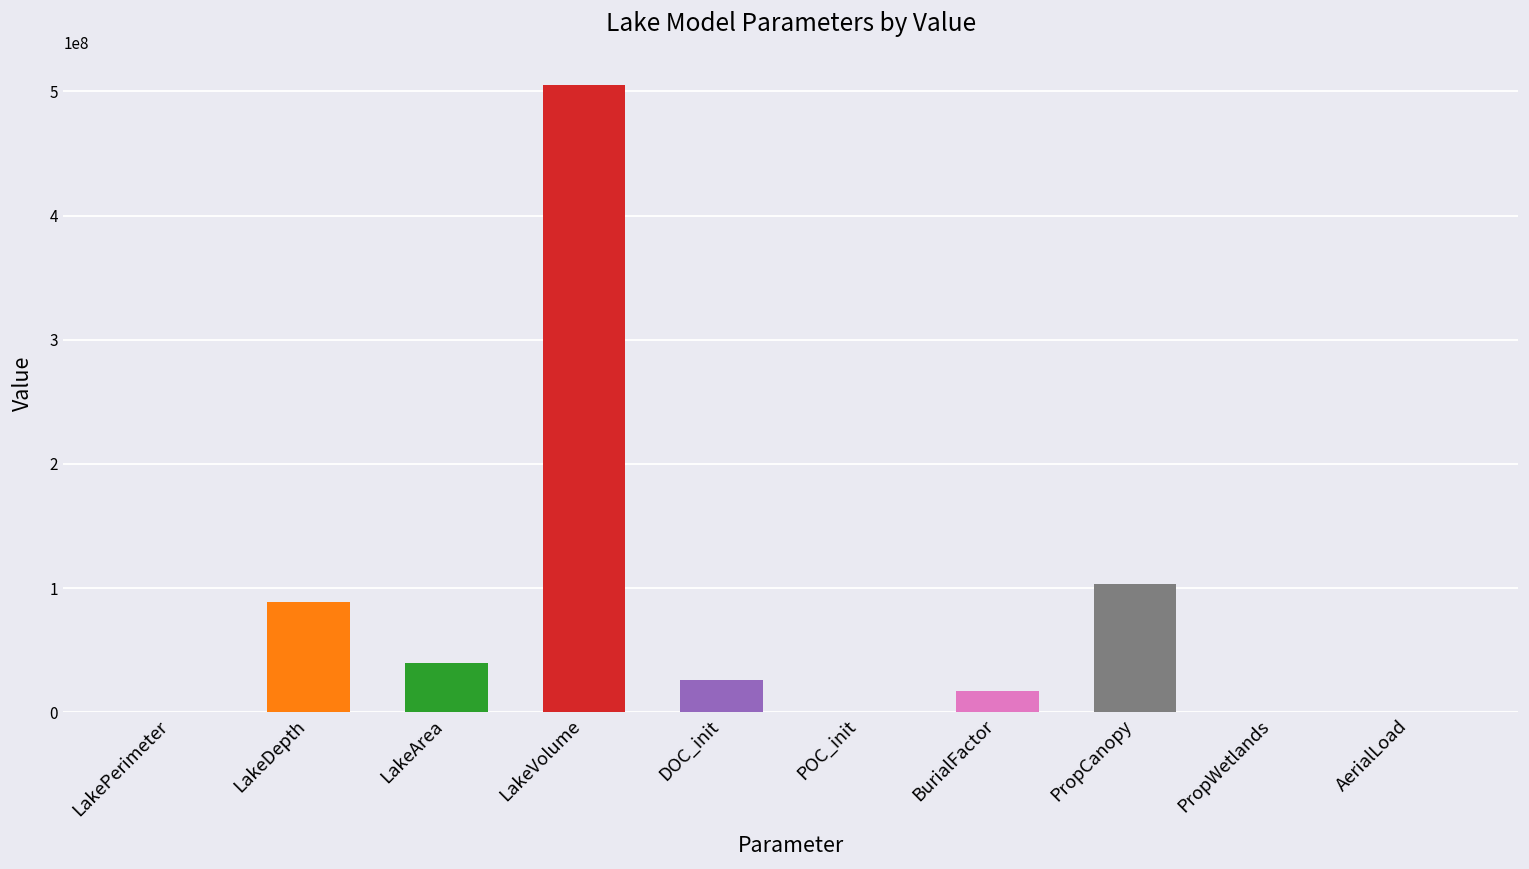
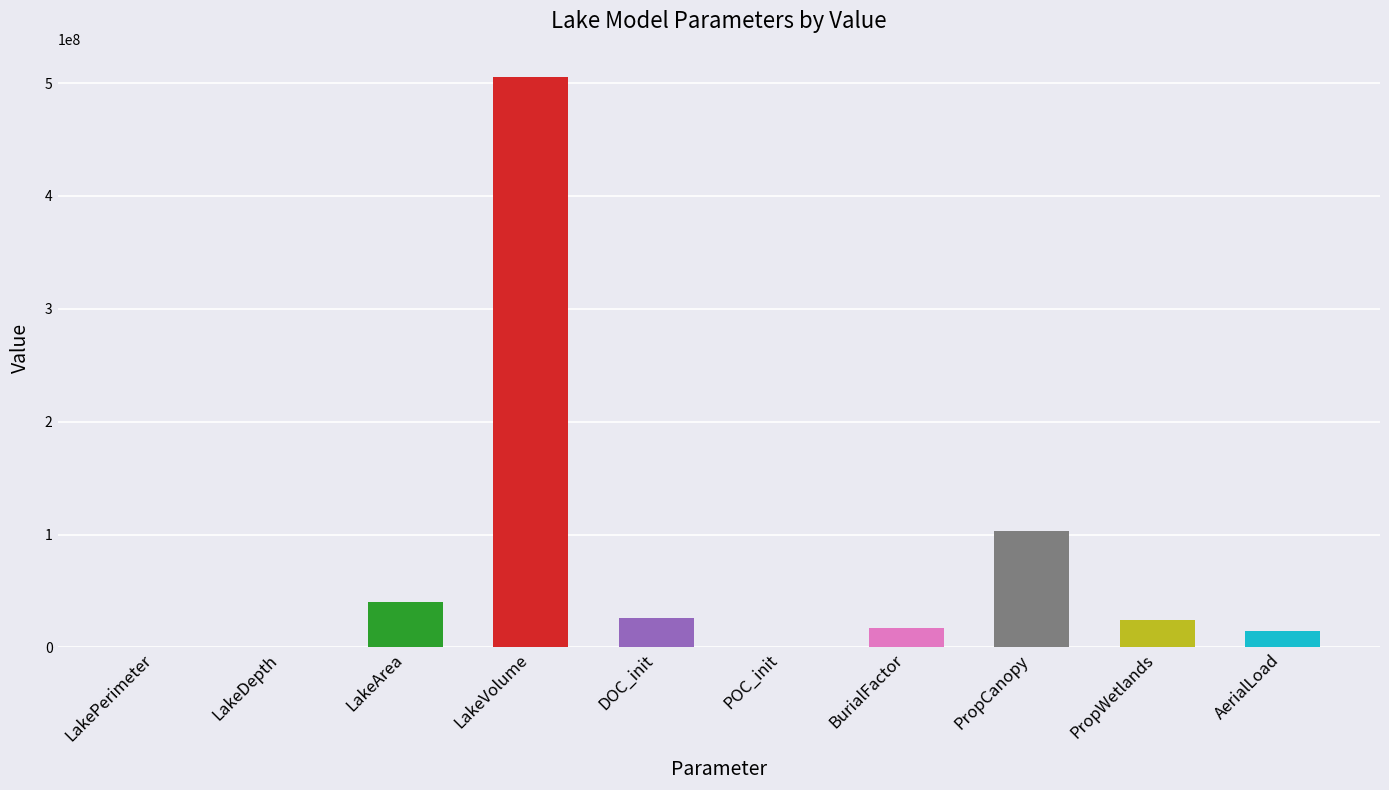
LakeDepth: 88000000 -> 0
PropWetlands: 0 -> 24000000
AerialLoad: 0 -> 15000000
